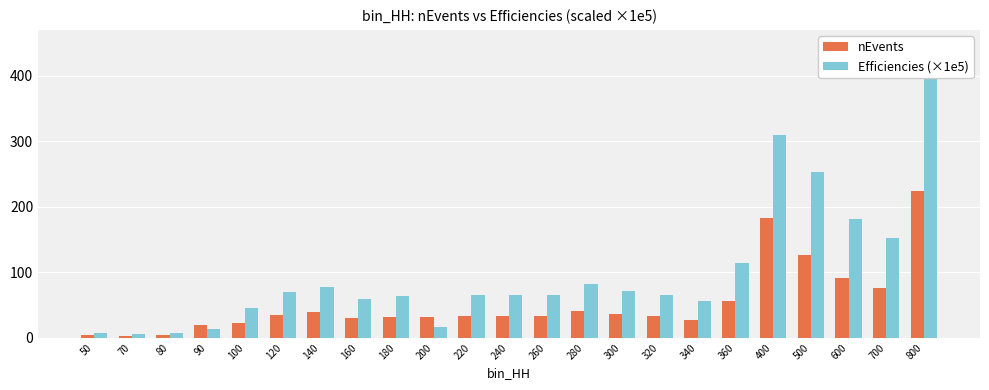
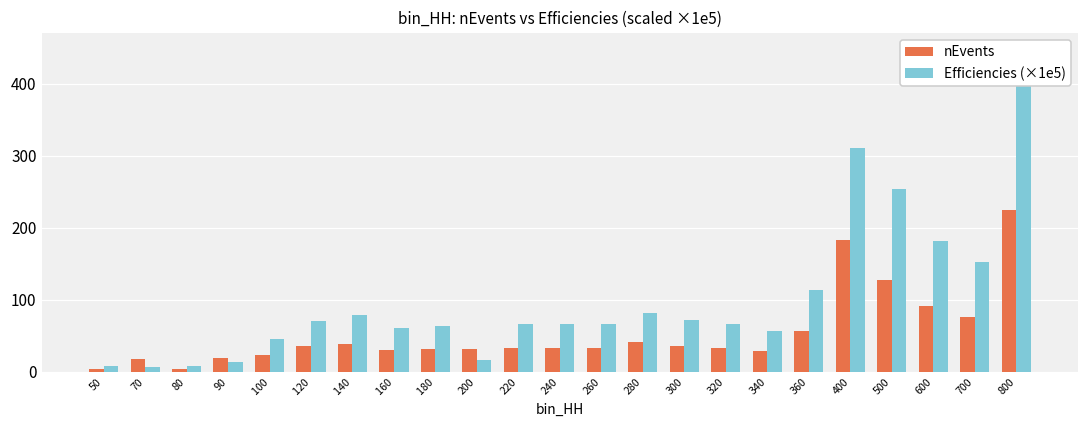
nEvents, 70: 0 -> 20
